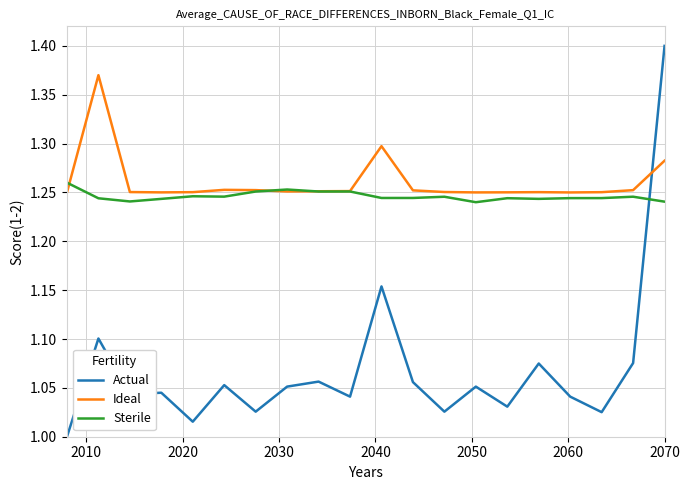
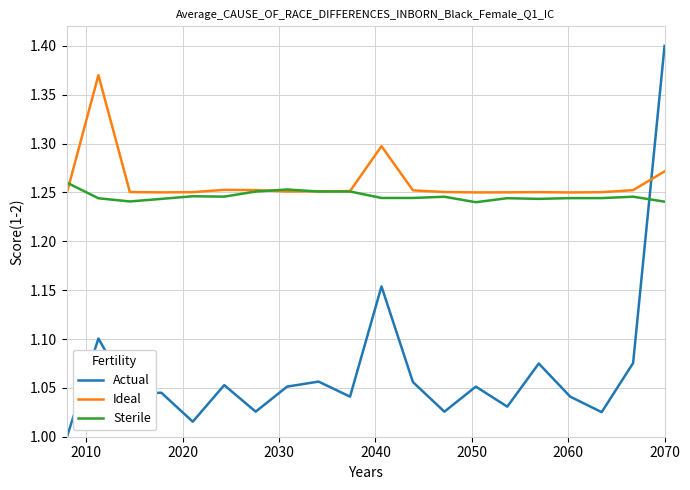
Ideal, 2070: 1.28 -> 1.27
